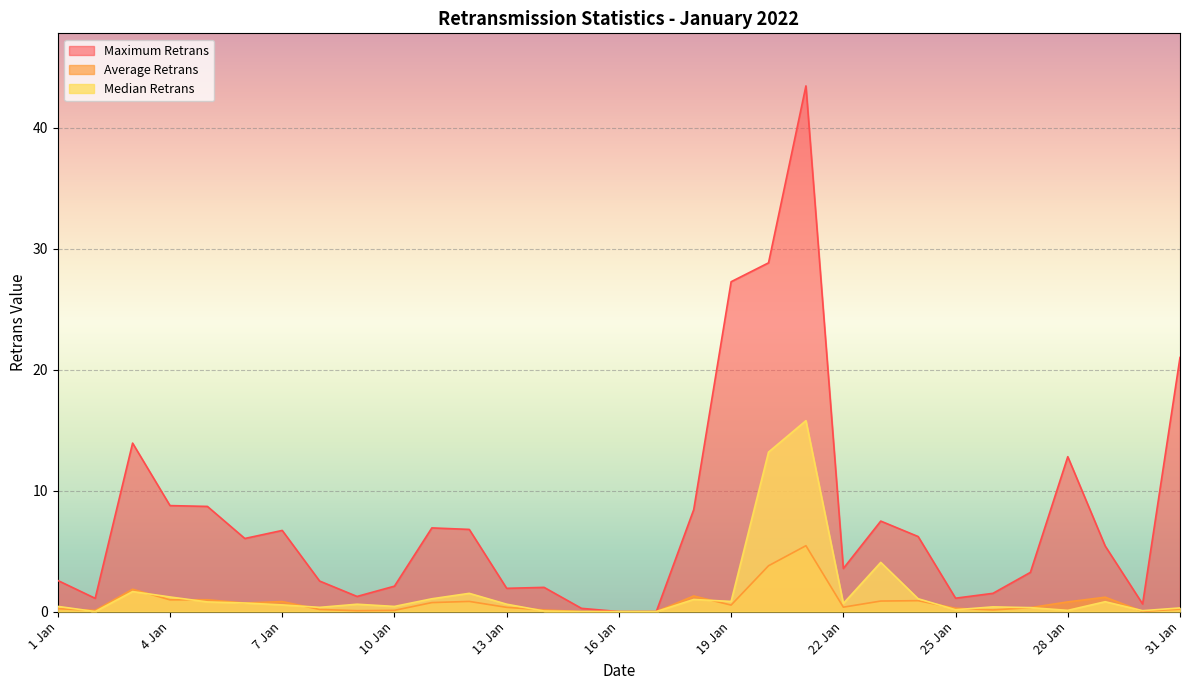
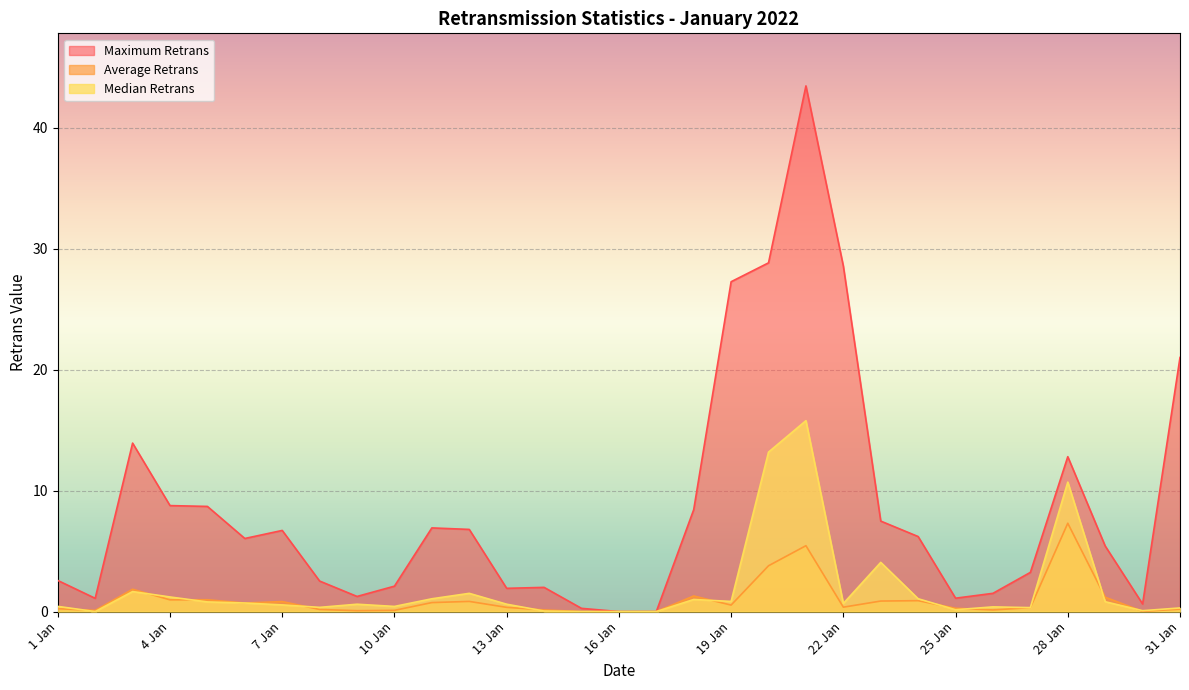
Maximum Retrans, 22 Jan: 3.6 -> 28.6
Average Retrans, 28 Jan: 0.8 -> 7.3
Median Retrans, 28 Jan: 0.1 -> 10.7
